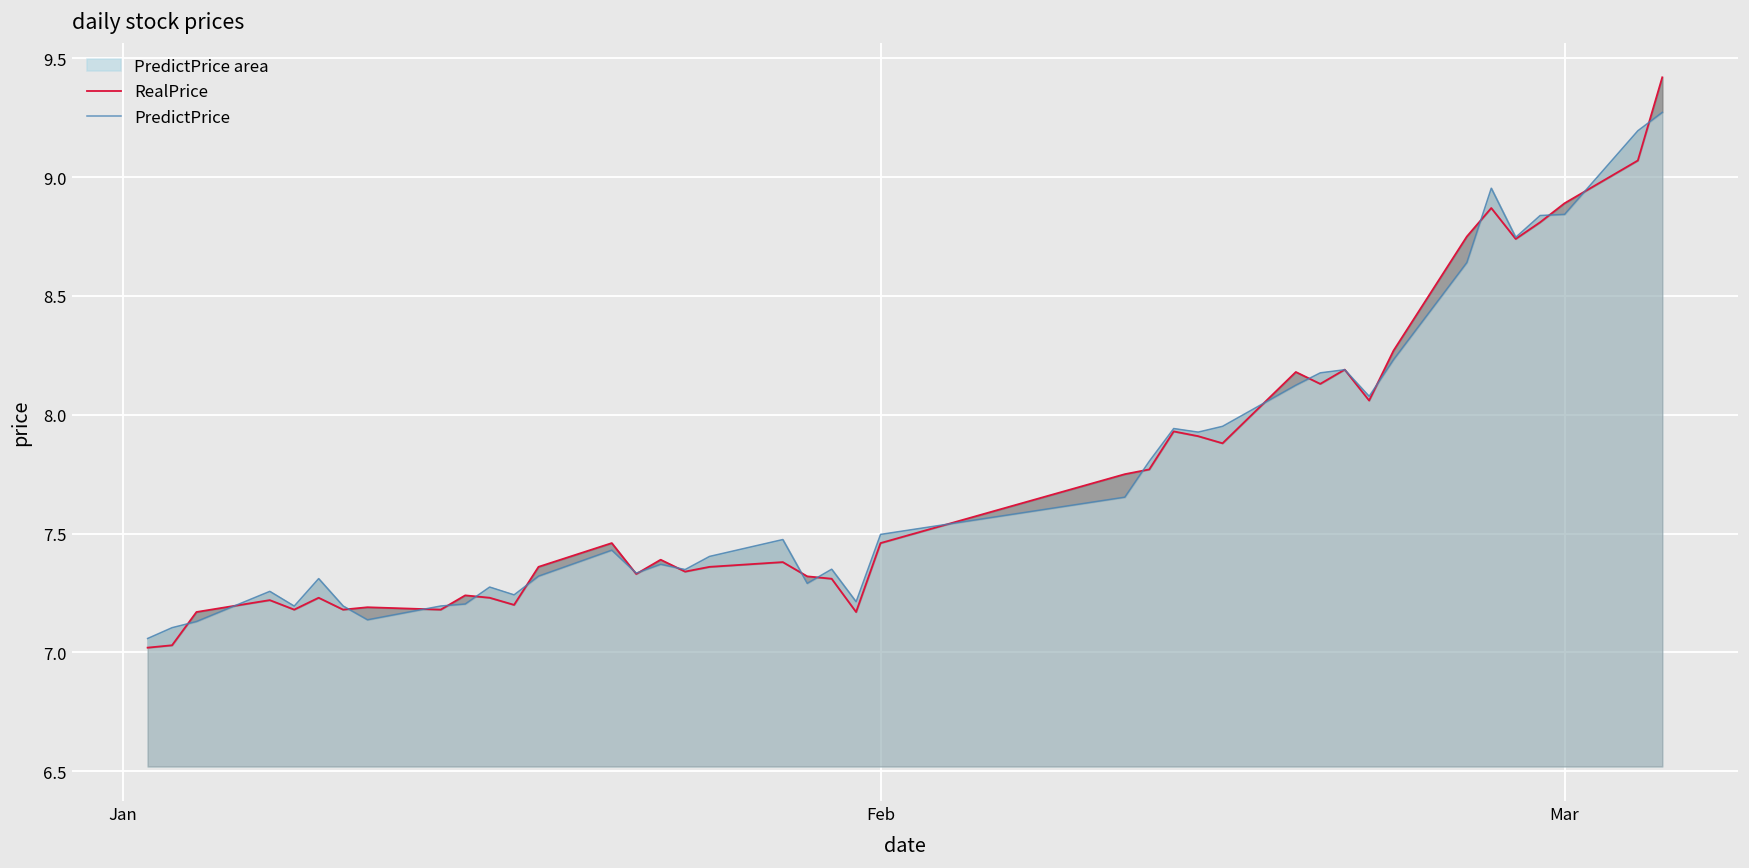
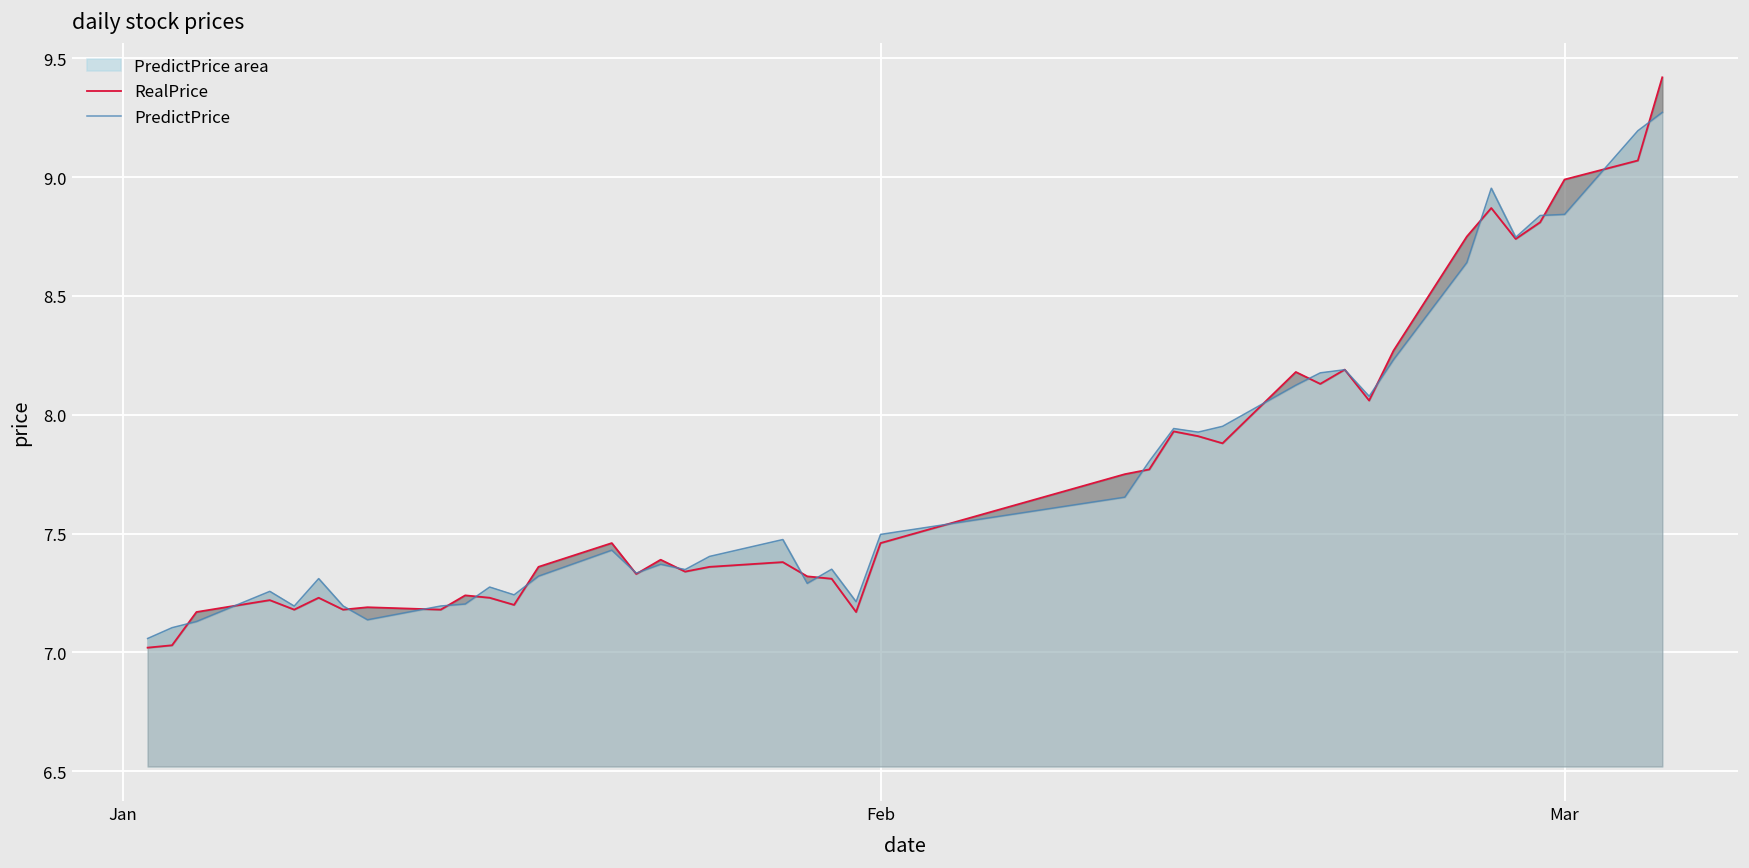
RealPrice, Mar: 8.89 -> 8.99
